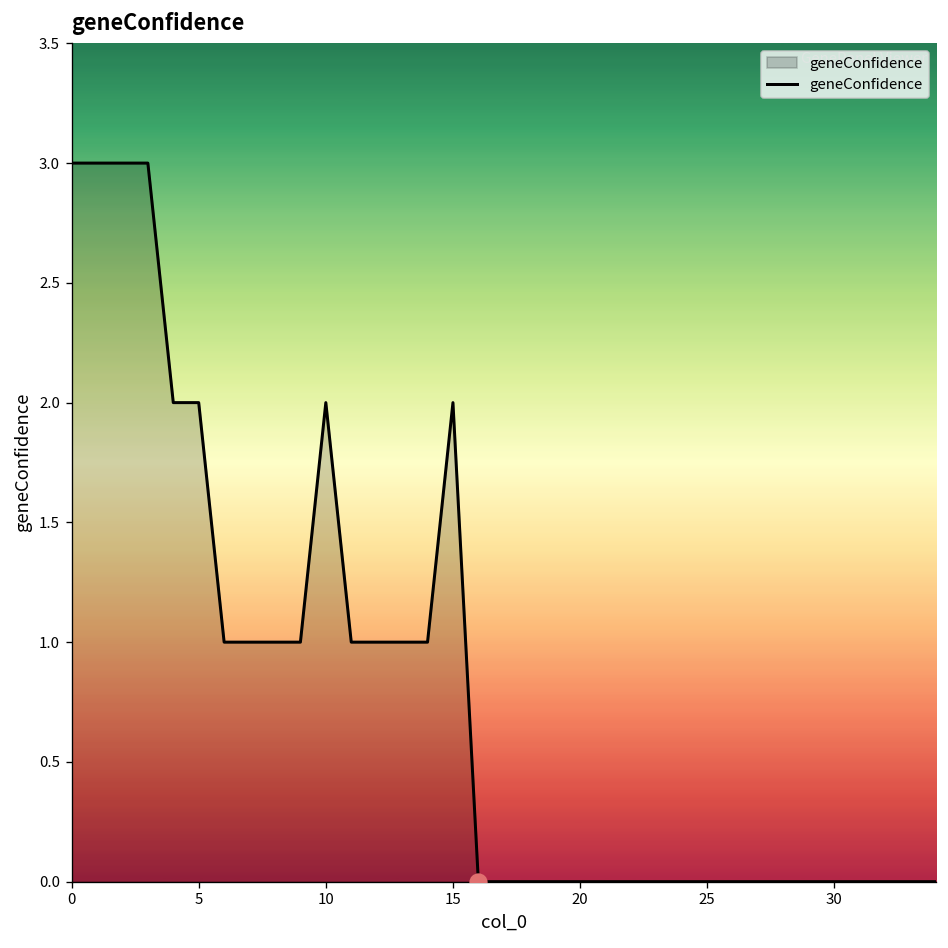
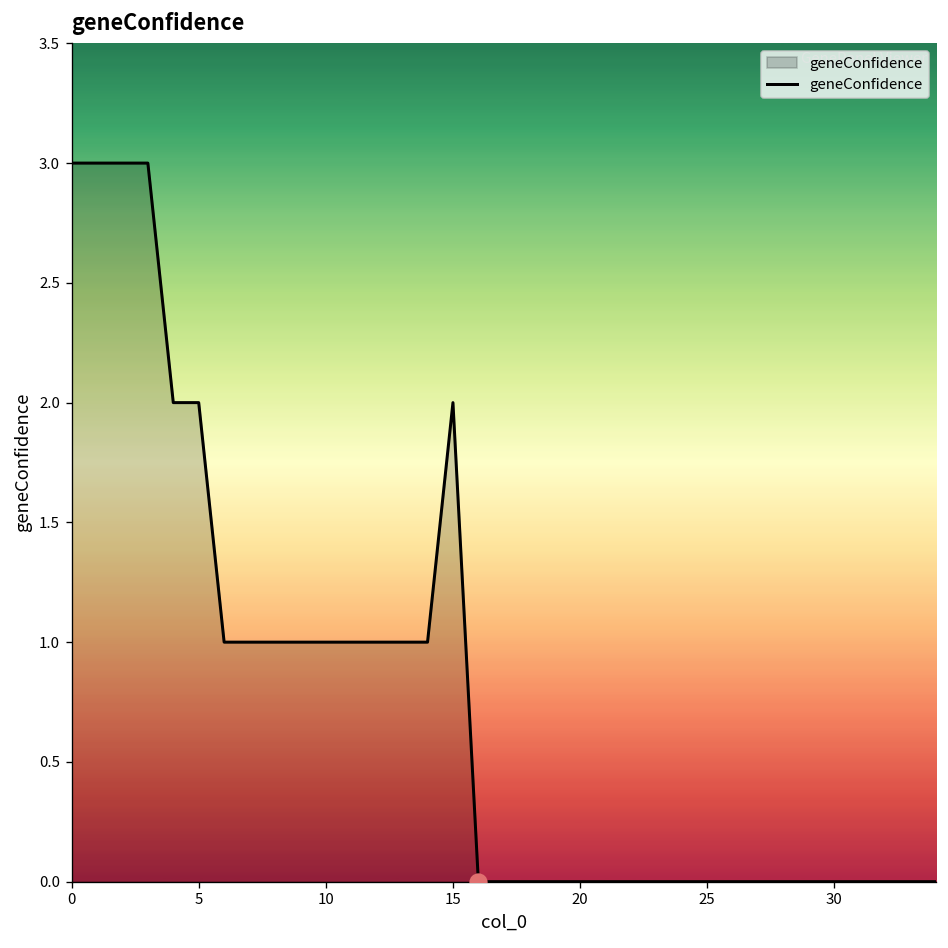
geneConfidence, 10: 2 -> 1
